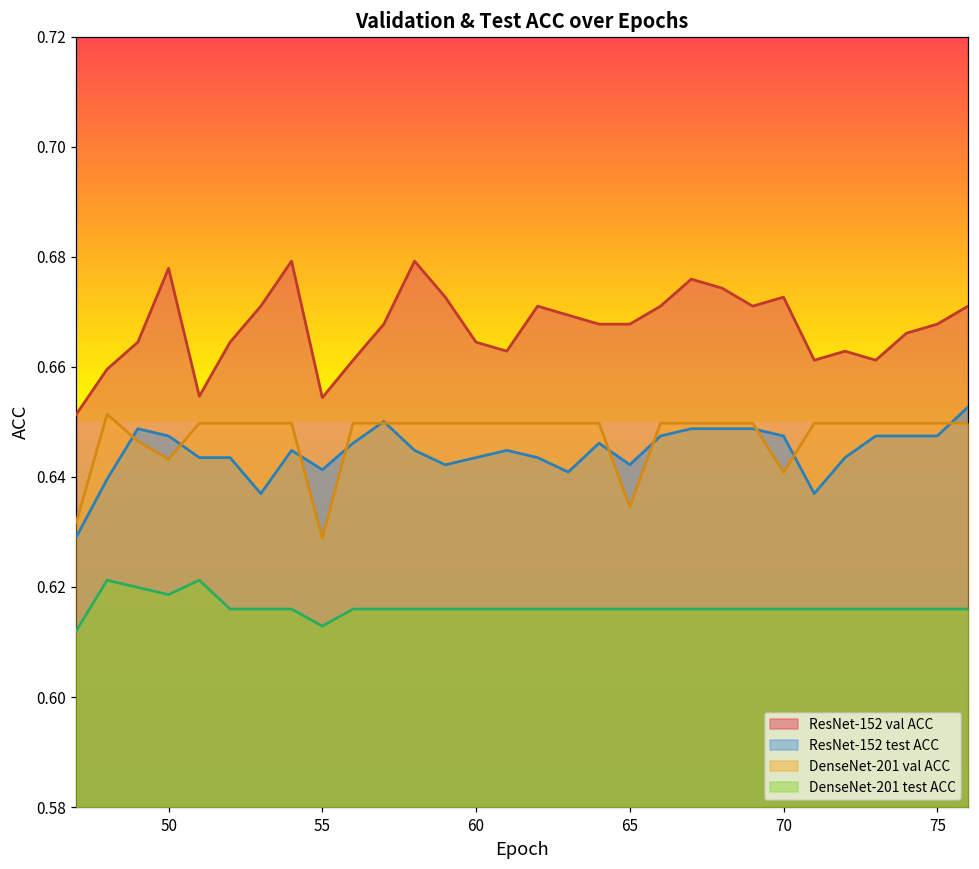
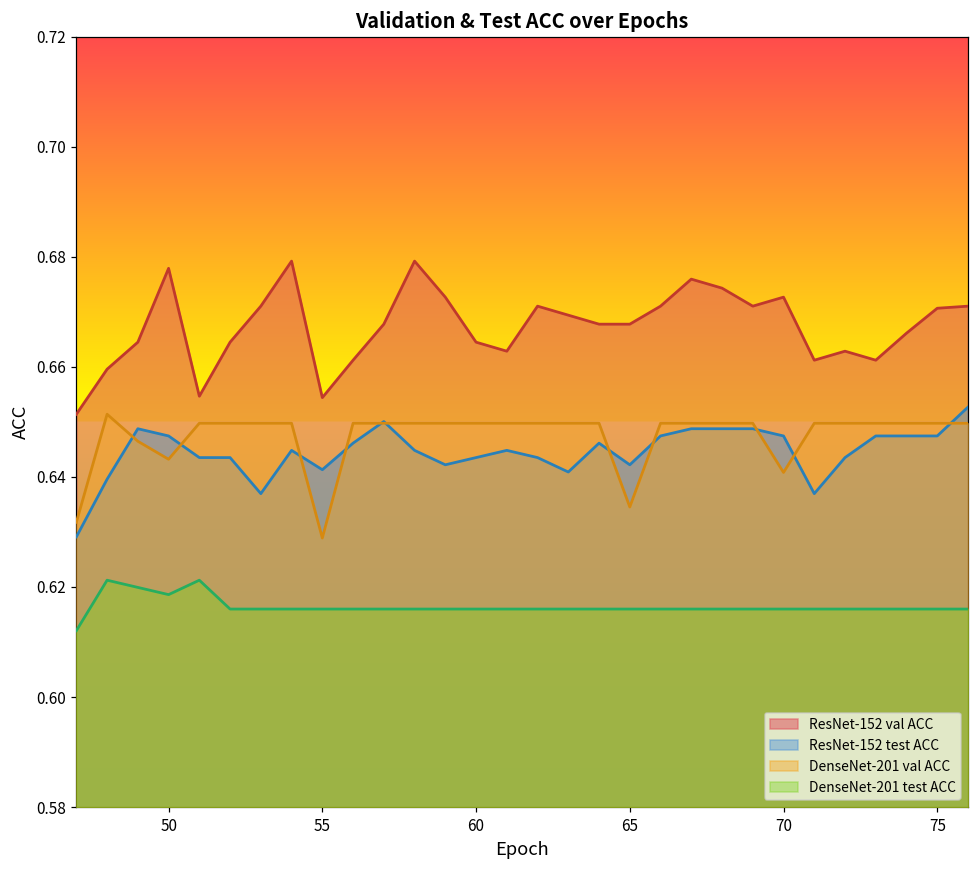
DenseNet-201 test ACC, 55: 0.613 -> 0.616
ResNet-152 val ACC, 75: 0.668 -> 0.671
